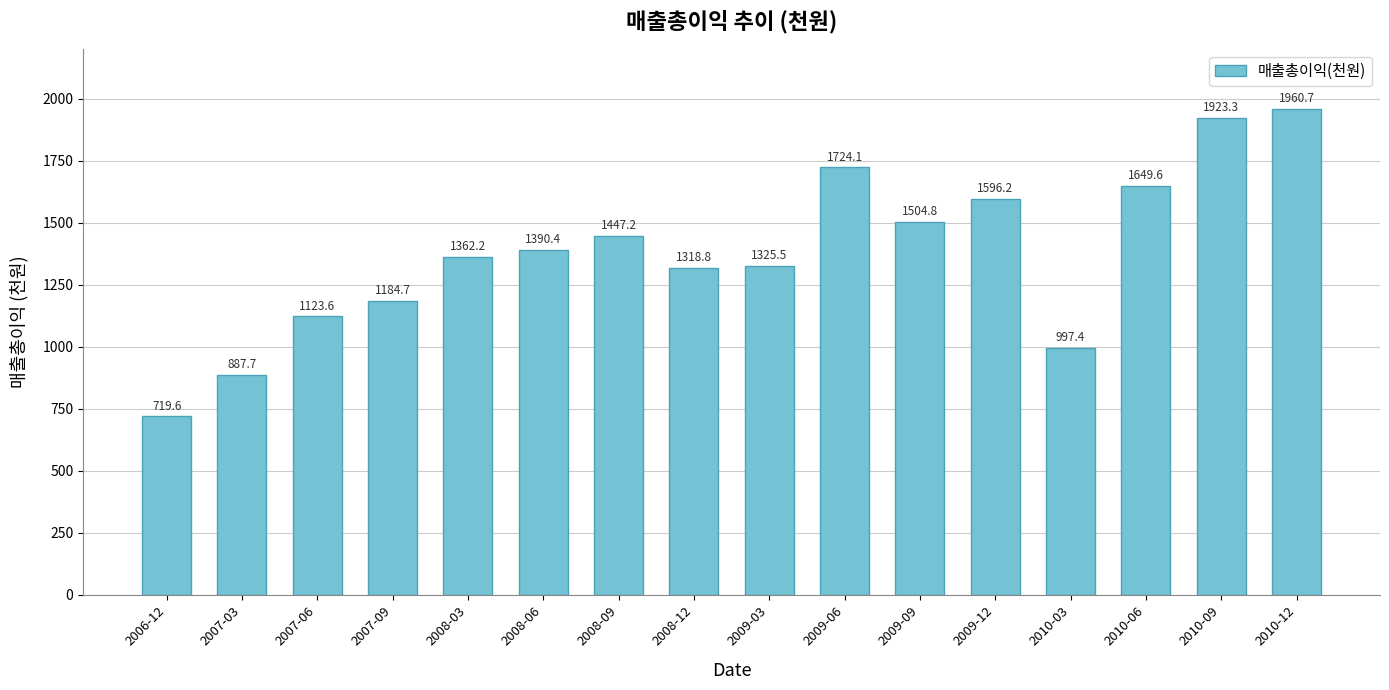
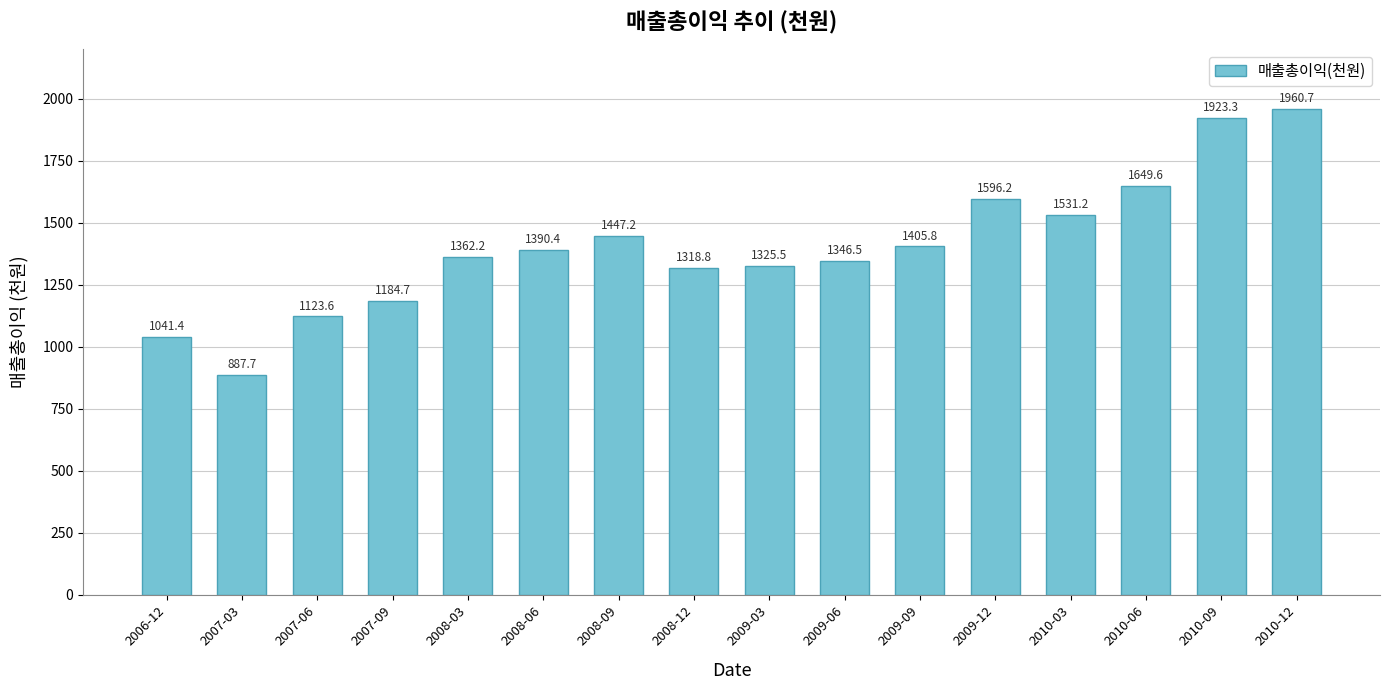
2006-12: 719.6 -> 1041.4
2009-06: 1724.1 -> 1346.5
2009-09: 1504.8 -> 1405.8
2010-03: 997.4 -> 1531.2
